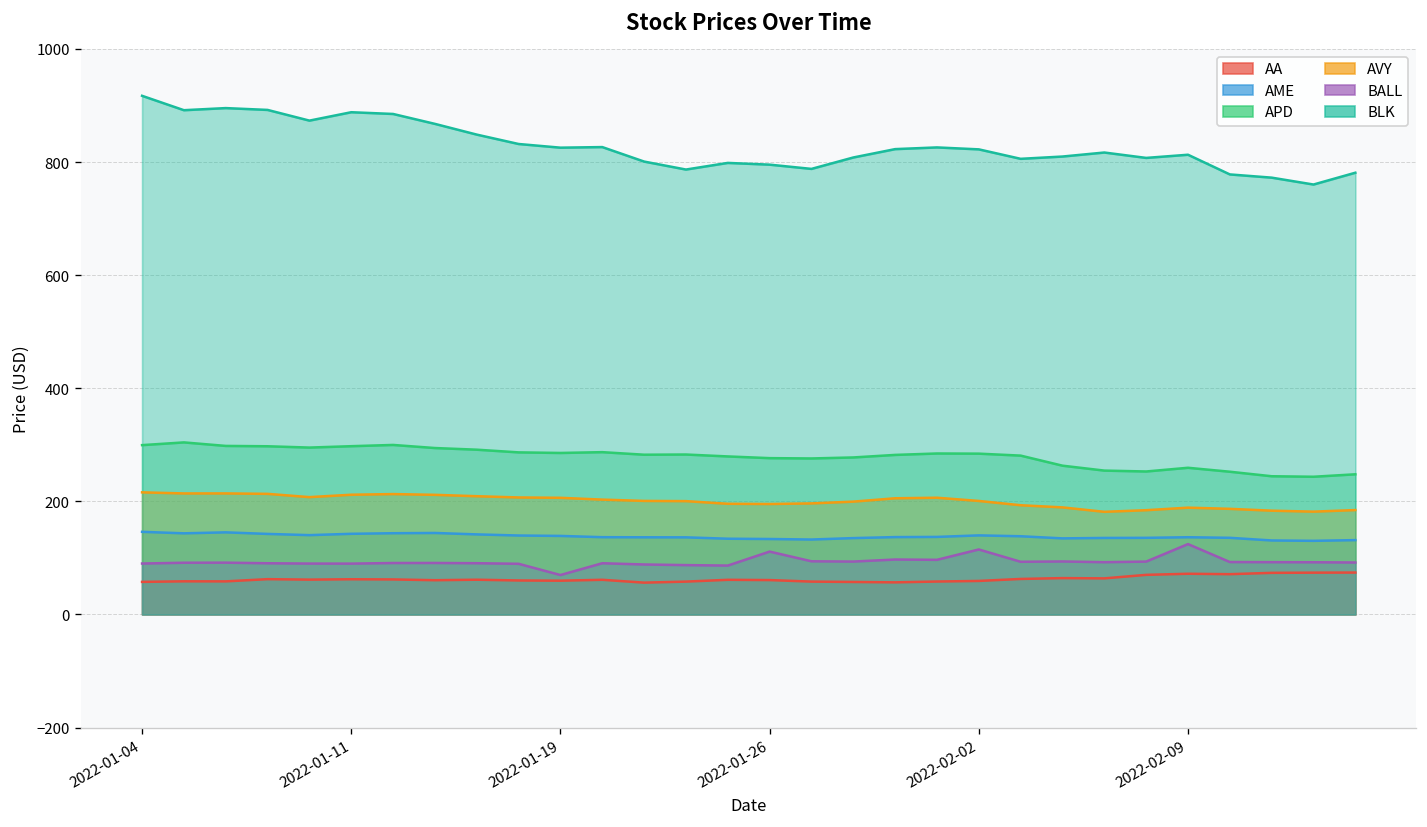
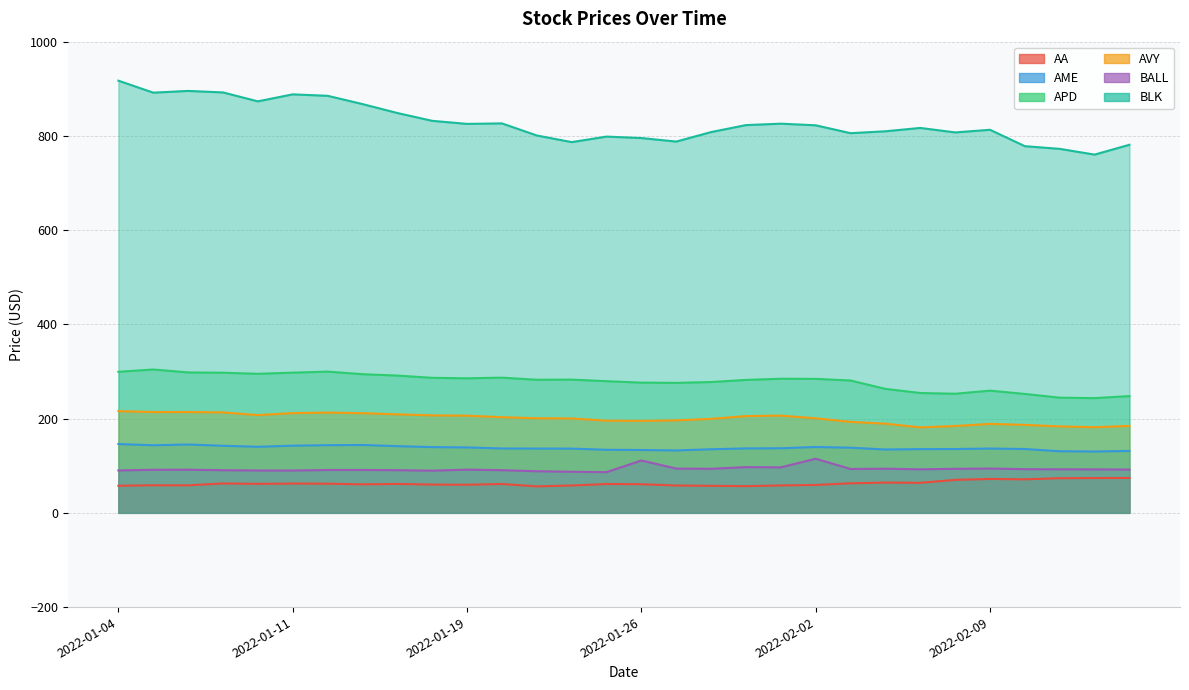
BALL, 2022-01-19: 70 -> 90
BALL, 2022-02-09: 120 -> 90
